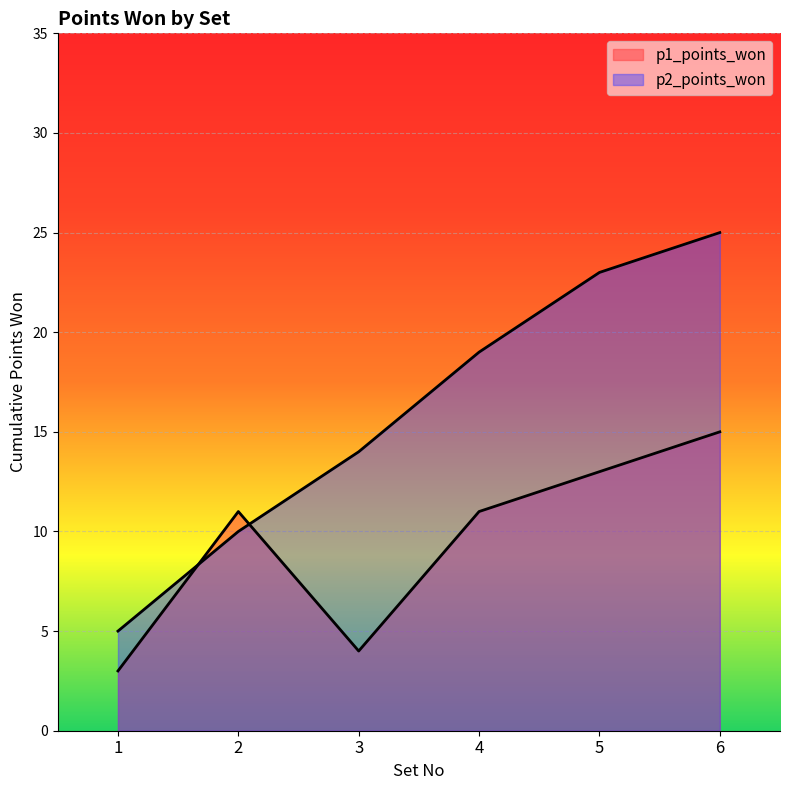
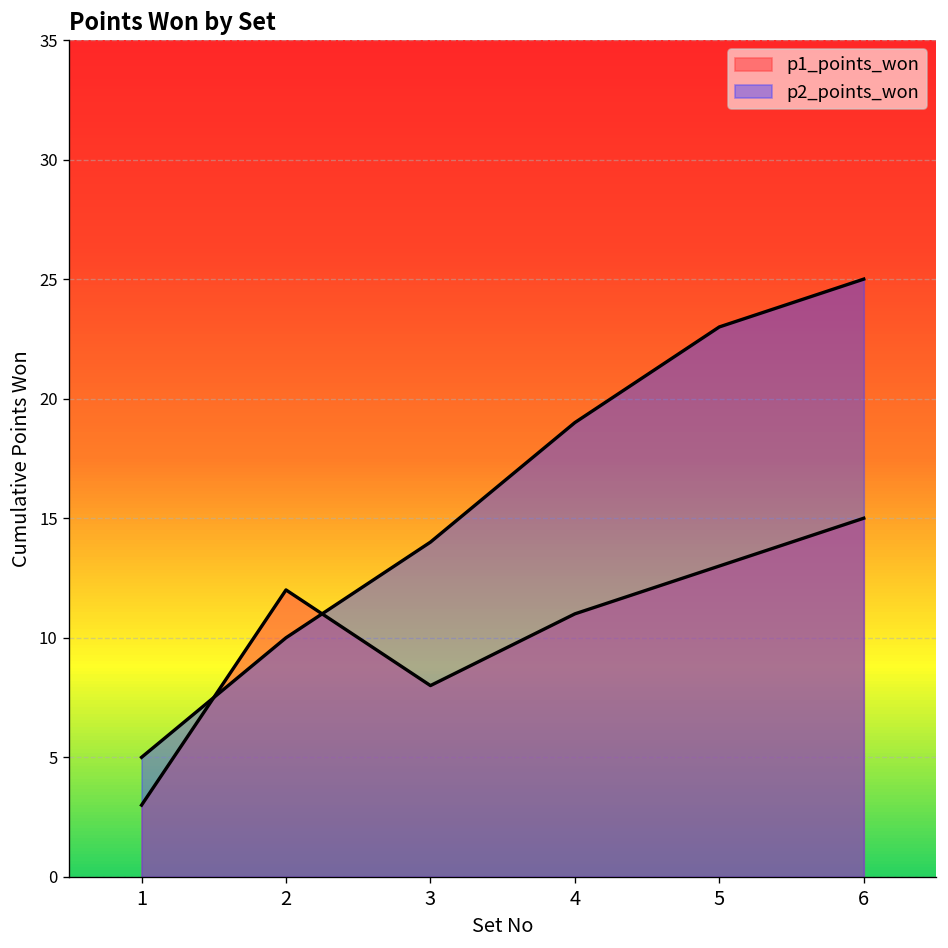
p1_points_won, 2: 11 -> 12
p1_points_won, 3: 4 -> 8
